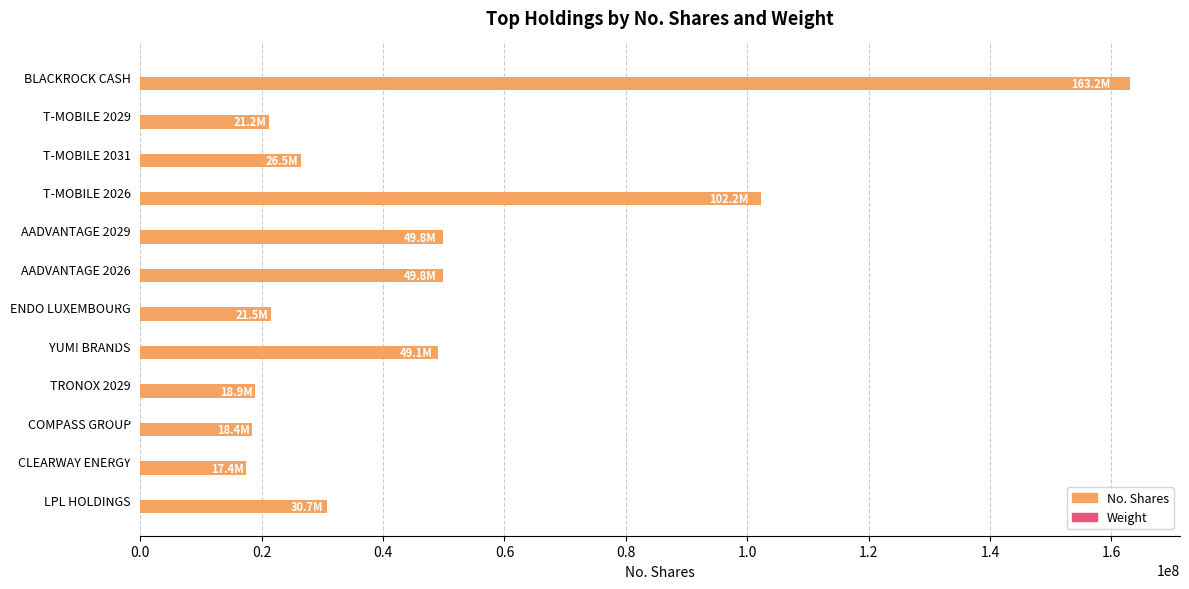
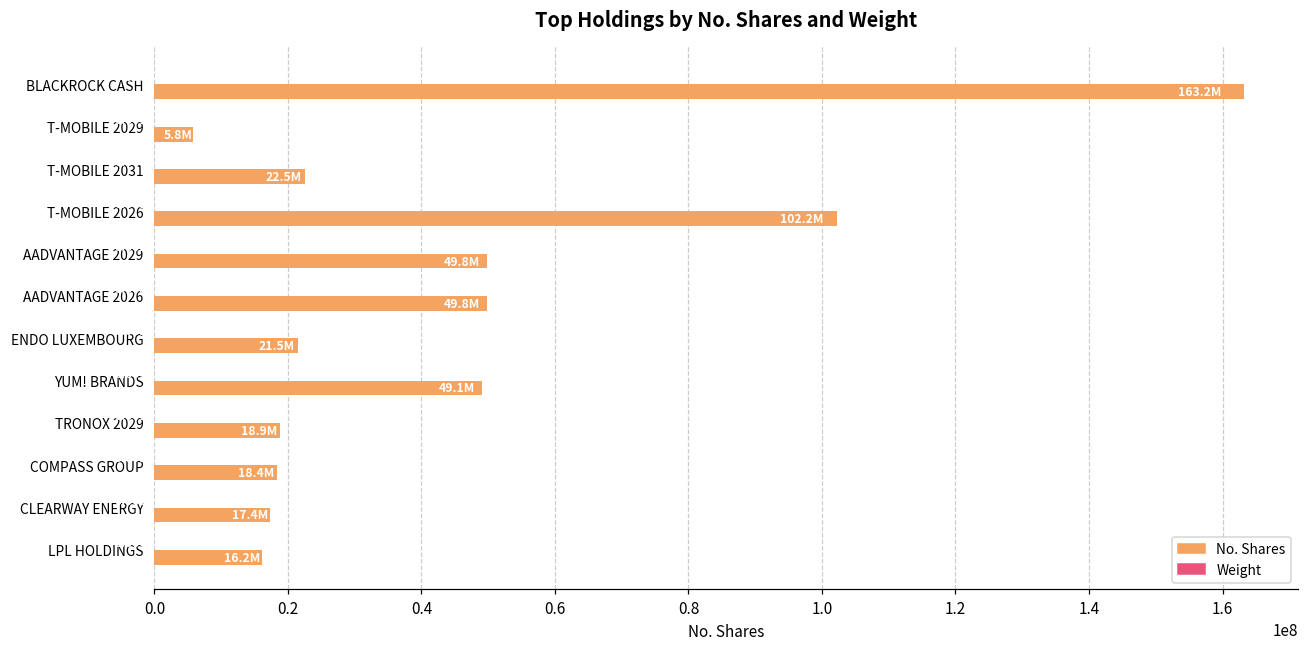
No. Shares, T-MOBILE 2029: 21.2M -> 5.8M
No. Shares, T-MOBILE 2031: 26.5M -> 22.5M
No. Shares, LPL HOLDINGS: 30.7M -> 16.2M
